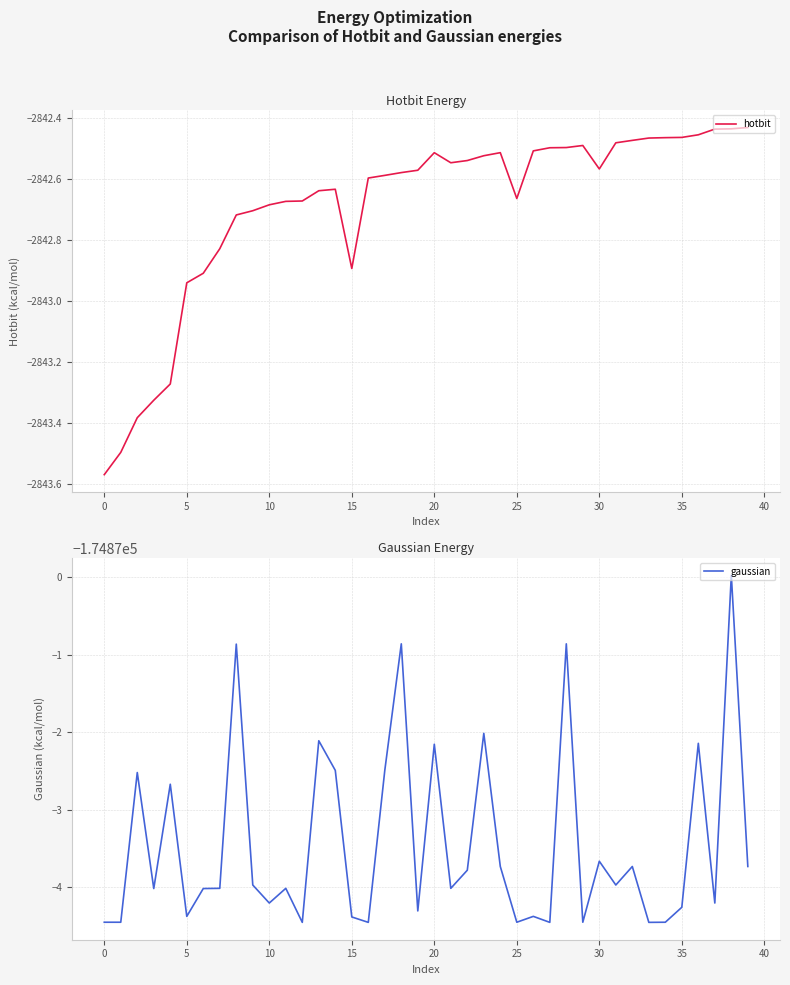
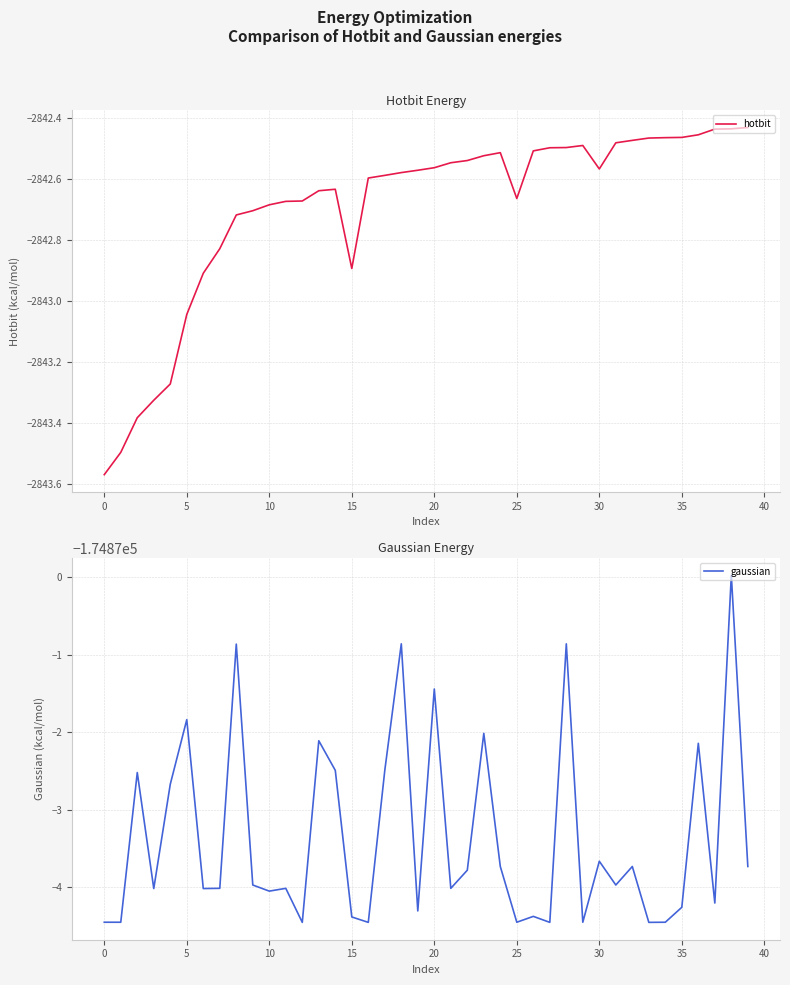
Hotbit Energy, 5: -2842.94 -> -2843.04
Hotbit Energy, 20: -2842.51 -> -2842.56
Gaussian Energy, 5: -174874.4 -> -174871.8
Gaussian Energy, 10: -174874.2 -> -174874.1
Gaussian Energy, 20: -174872.2 -> -174871.4
